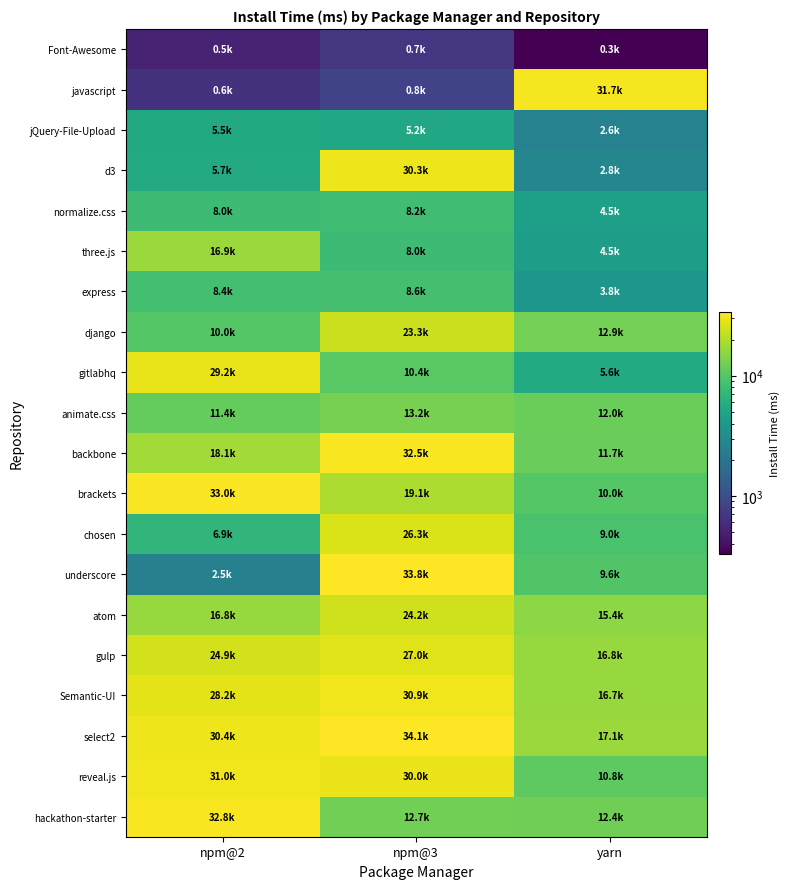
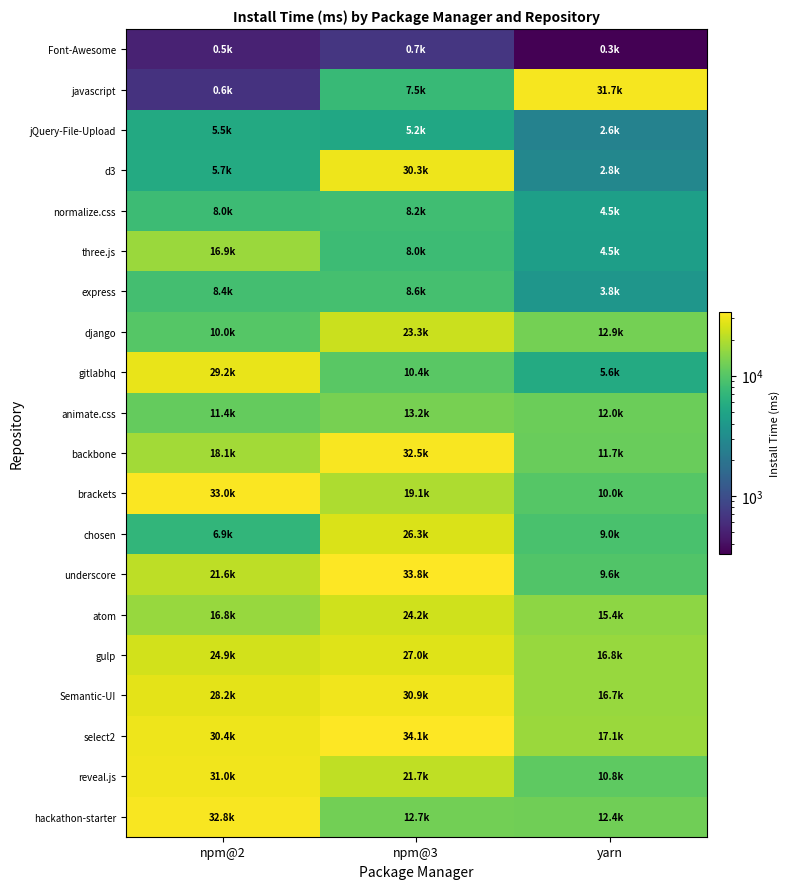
javascript, npm@3: 0.8k -> 7.5k
underscore, npm@2: 2.5k -> 21.6k
reveal.js, npm@3: 30.0k -> 21.7k
